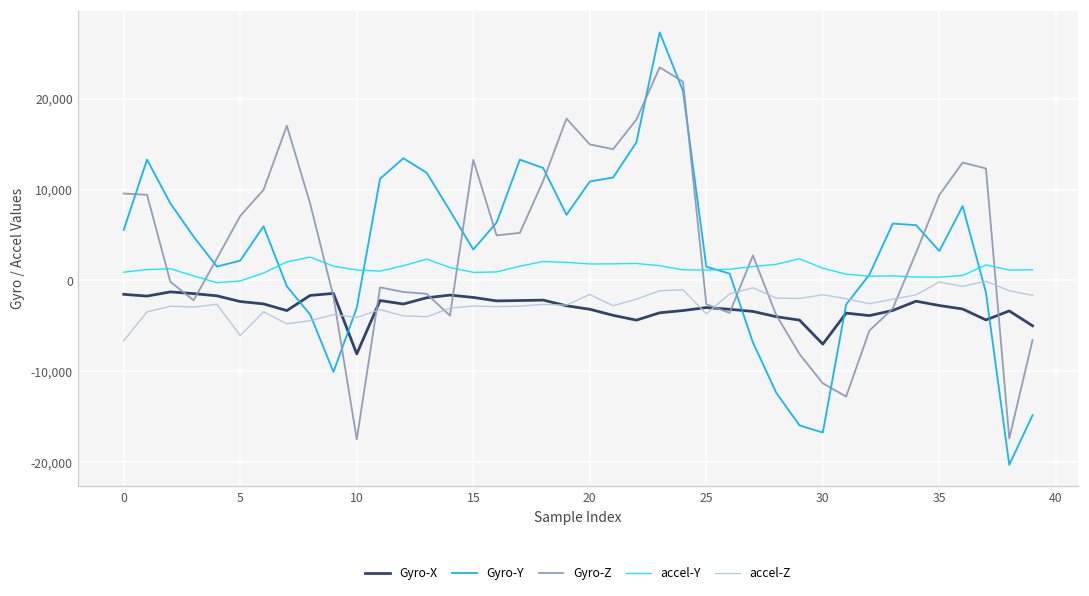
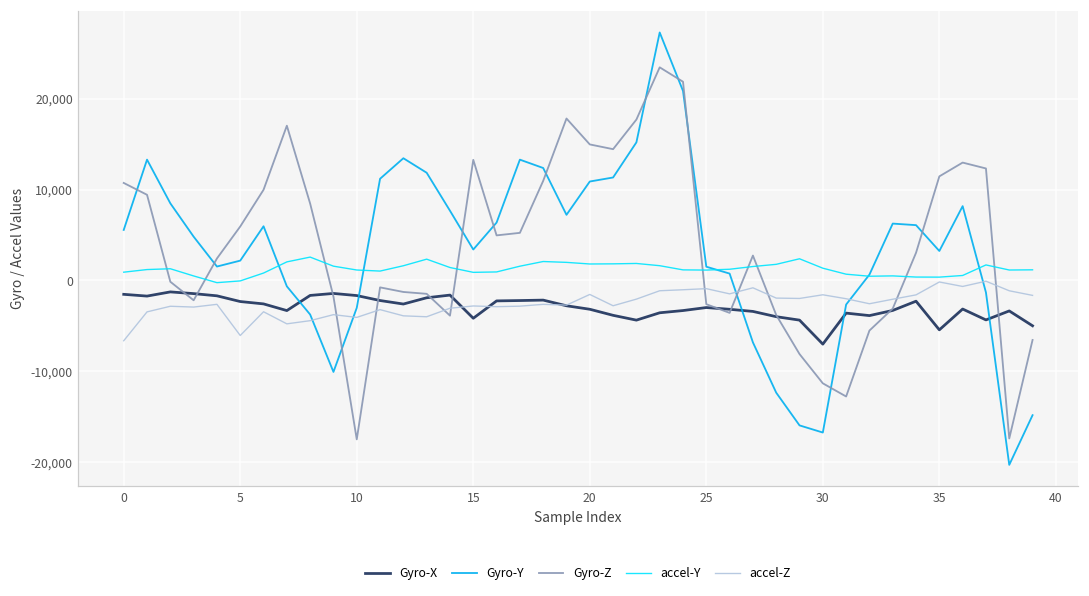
Gyro-Z, 0: 10,000 -> 11,000
Gyro-Z, 5: 7,000 -> 6,000
Gyro-X, 10: -8,000 -> -2,000
Gyro-X, 15: -2,000 -> -4,000
accel-Z, 25: -4,000 -> -1,000
Gyro-X, 35: -3,000 -> -5,000
Gyro-Z, 35: 9,000 -> 11,000
